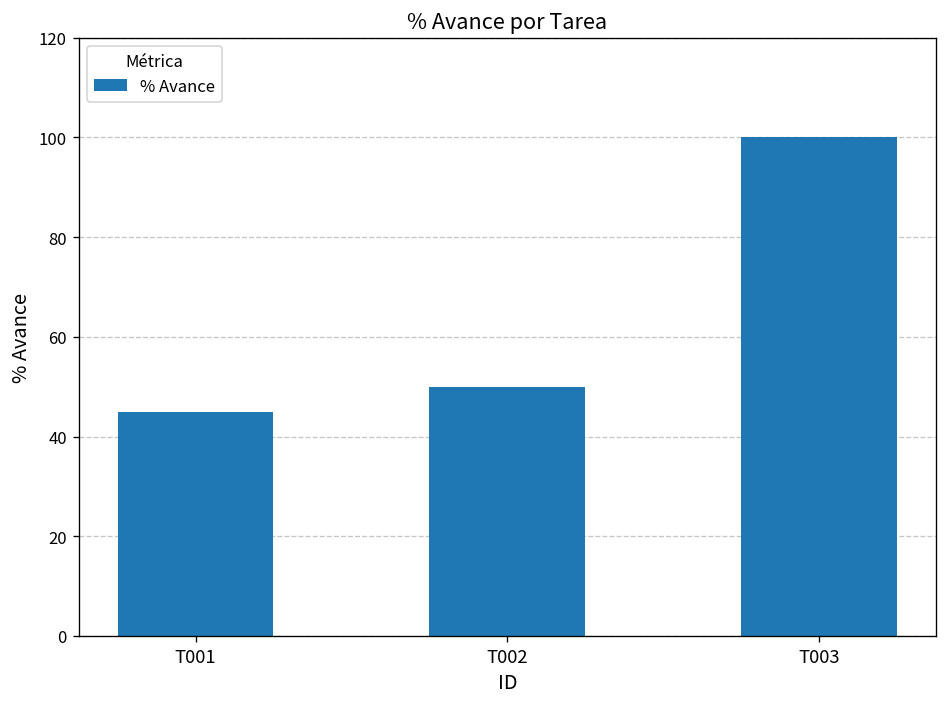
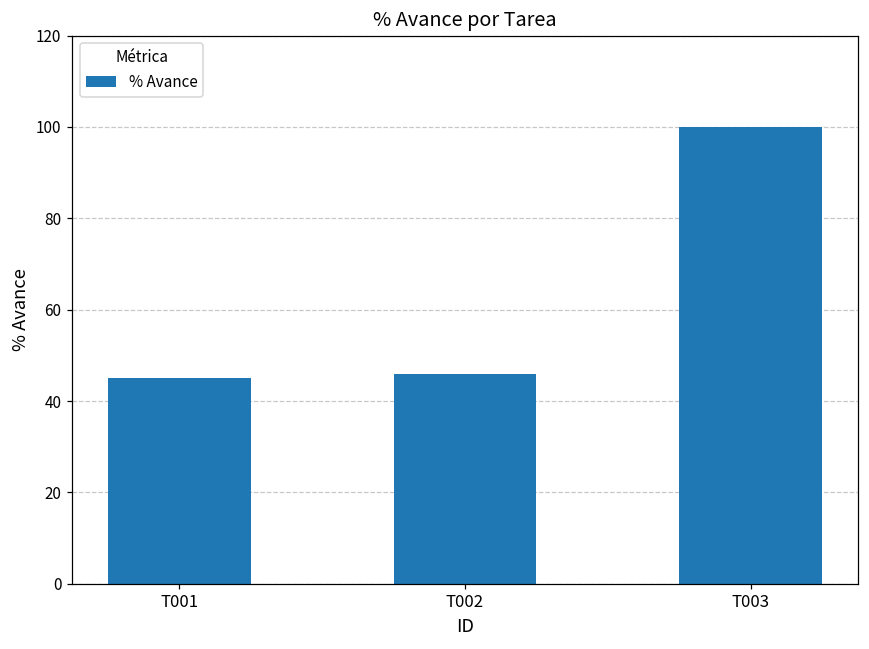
T002: 50 -> 46
